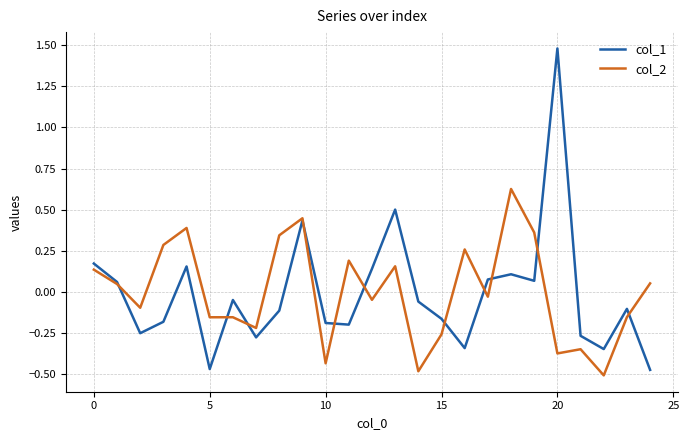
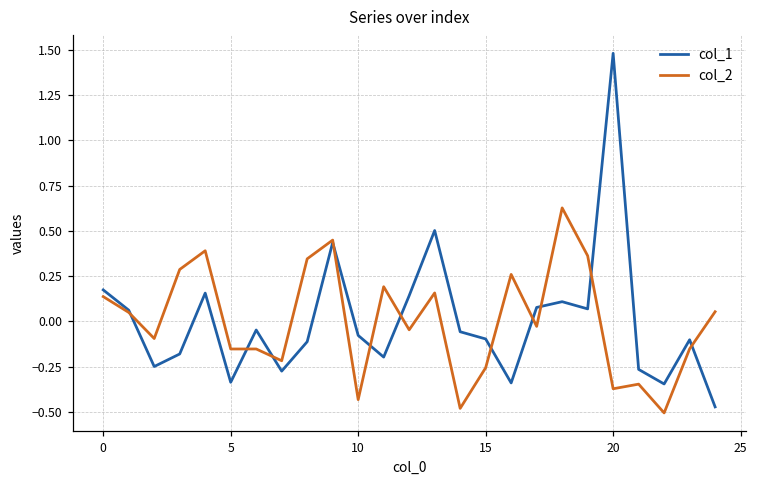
col_1, 5: -0.47 -> -0.34
col_1, 10: -0.19 -> -0.08
col_1, 15: -0.16 -> -0.10
